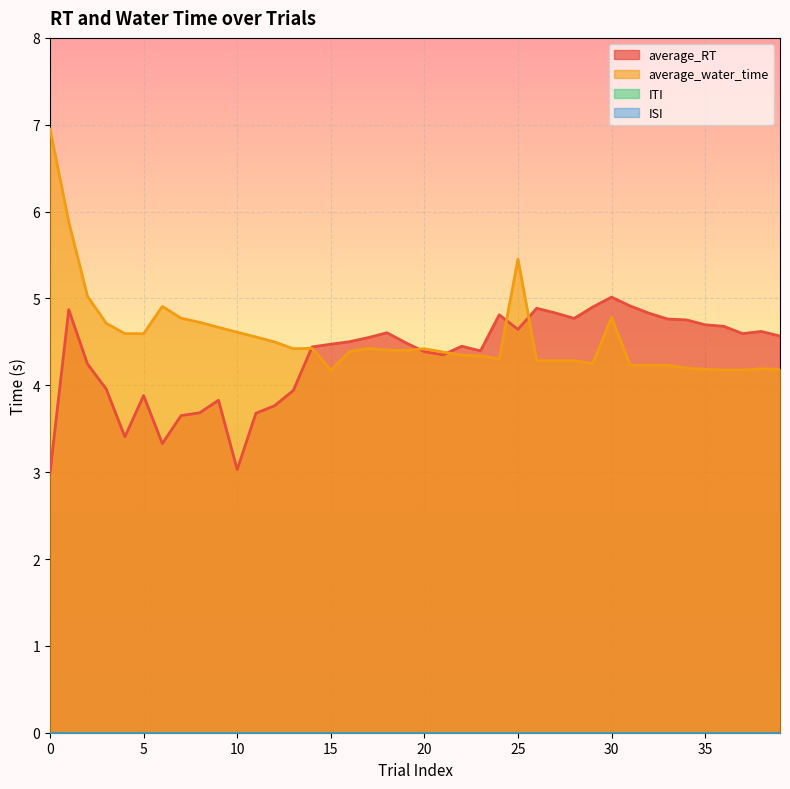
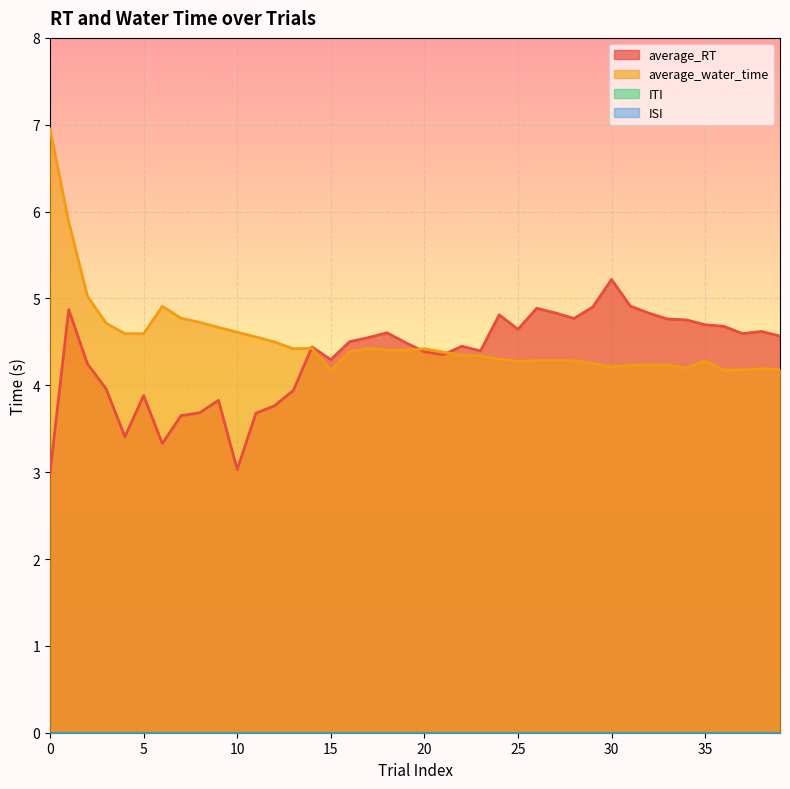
average_RT, 15: 4.5 -> 4.3
average_water_time, 25: 5.5 -> 4.3
average_RT, 30: 5.0 -> 5.2
average_water_time, 30: 4.8 -> 4.2
average_water_time, 35: 4.2 -> 4.3
